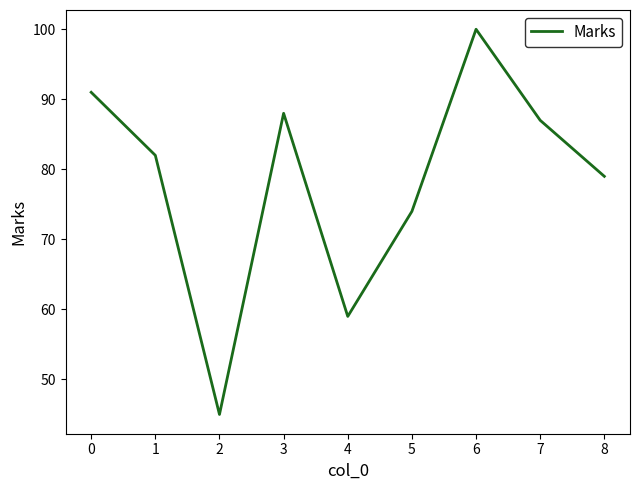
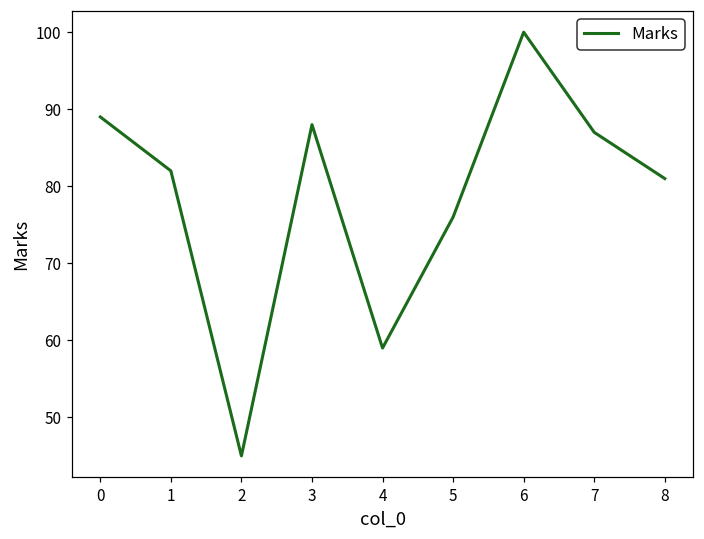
0: 91 -> 89
5: 74 -> 76
8: 79 -> 81
